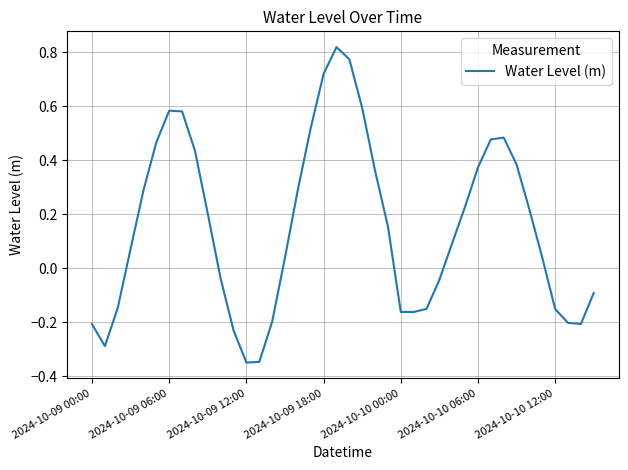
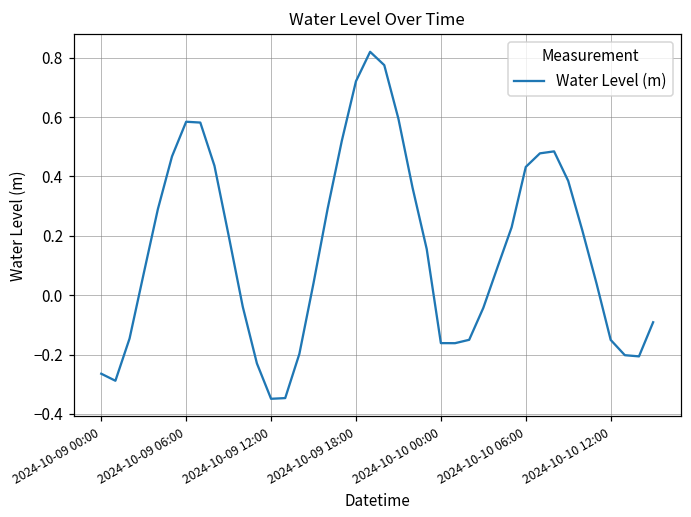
2024-10-09 00:00: -0.21 -> -0.26
2024-10-10 06:00: 0.37 -> 0.43
